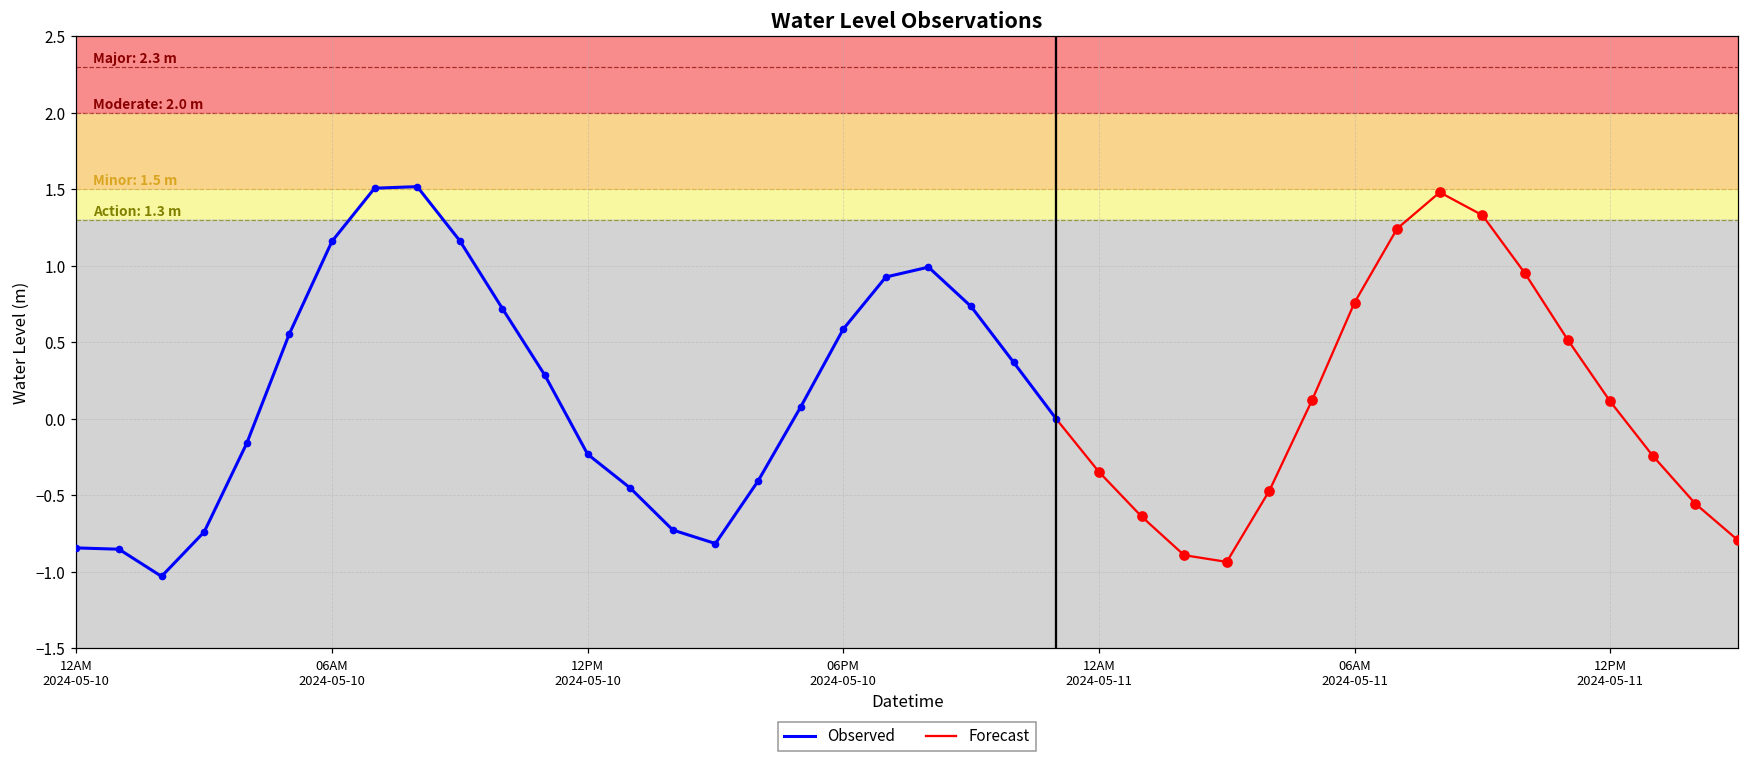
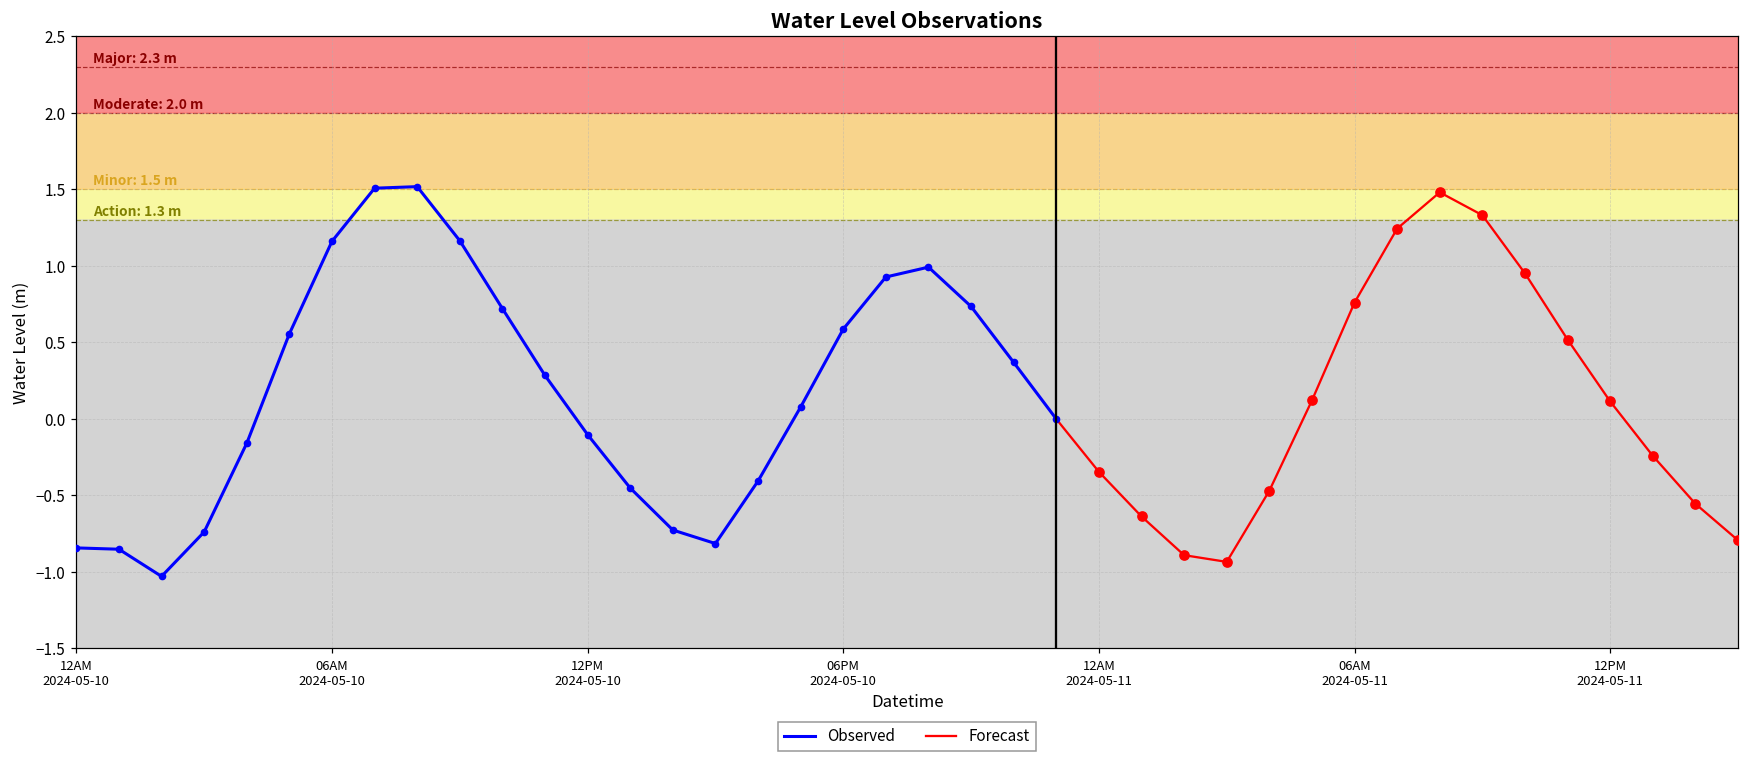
Observed, 12PM 2024-05-10: -0.23 -> -0.10
